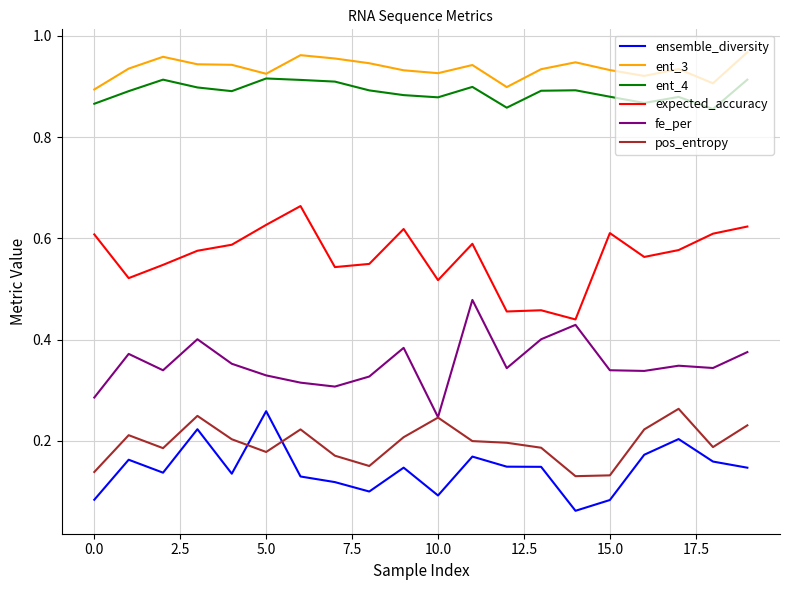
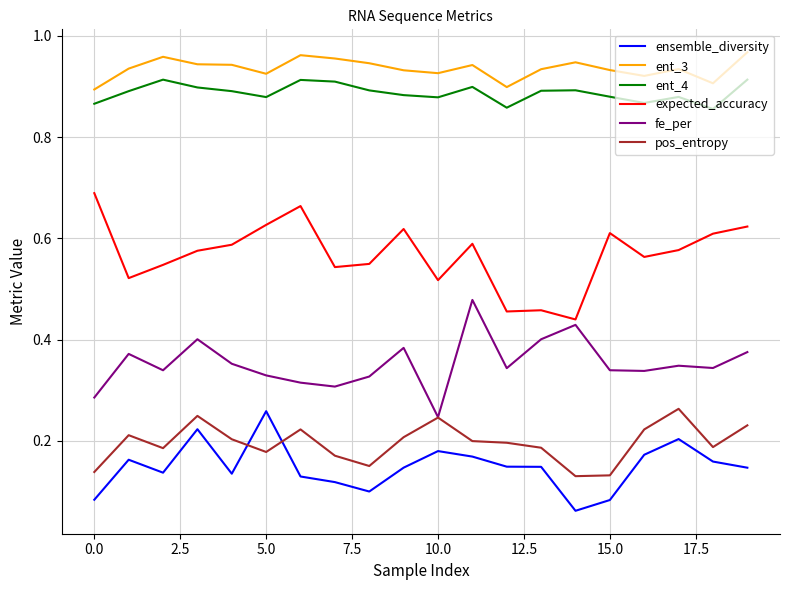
expected_accuracy, 0.0: 0.61 -> 0.69
ent_4, 5.0: 0.92 -> 0.88
ensemble_diversity, 10.0: 0.09 -> 0.18
